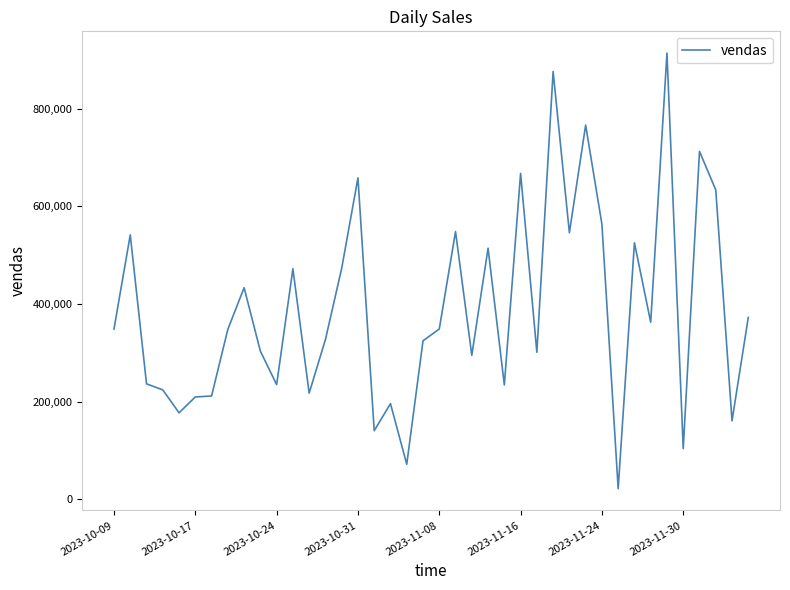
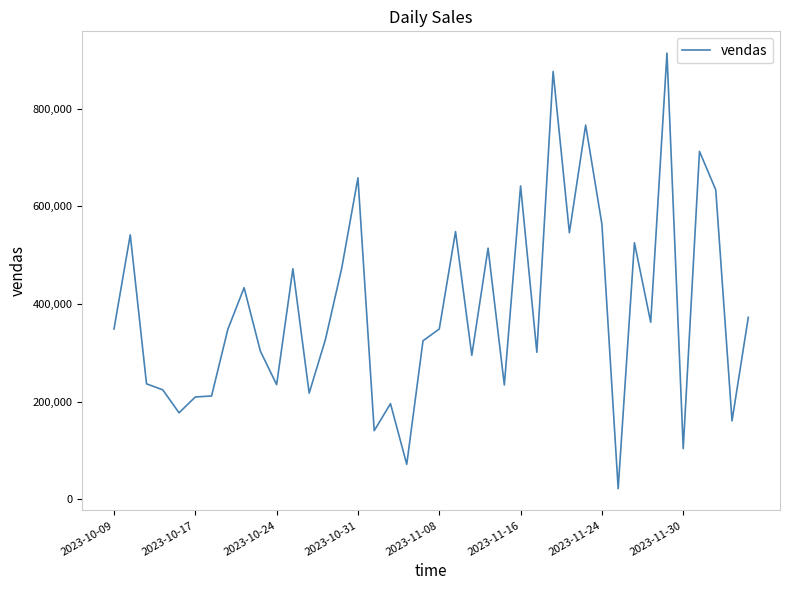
2023-11-16: 670,000 -> 640,000
